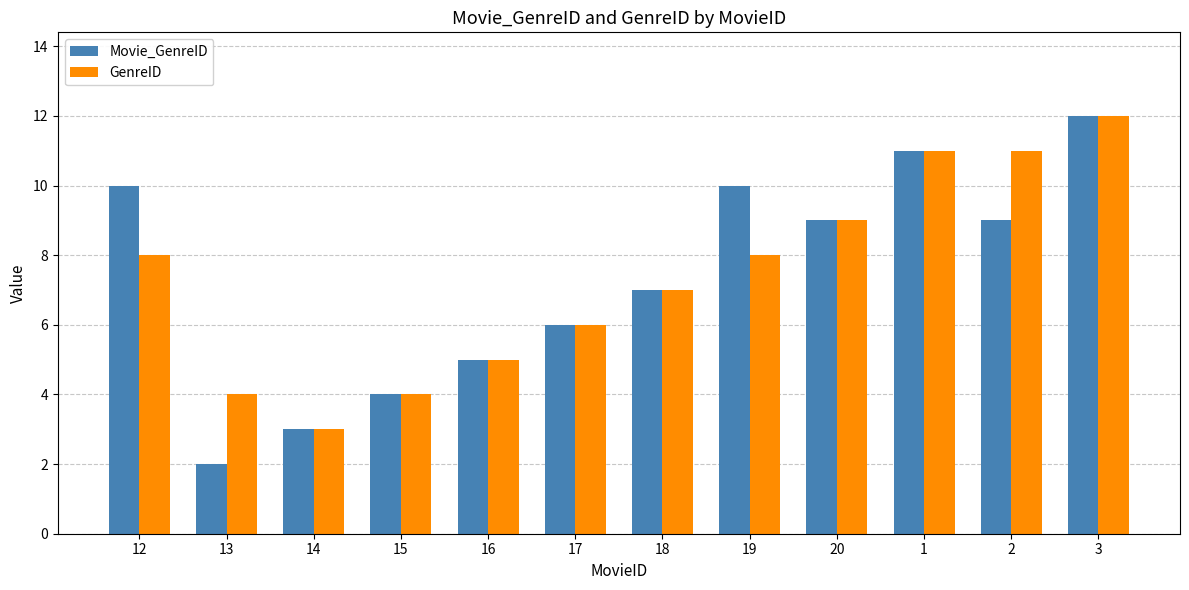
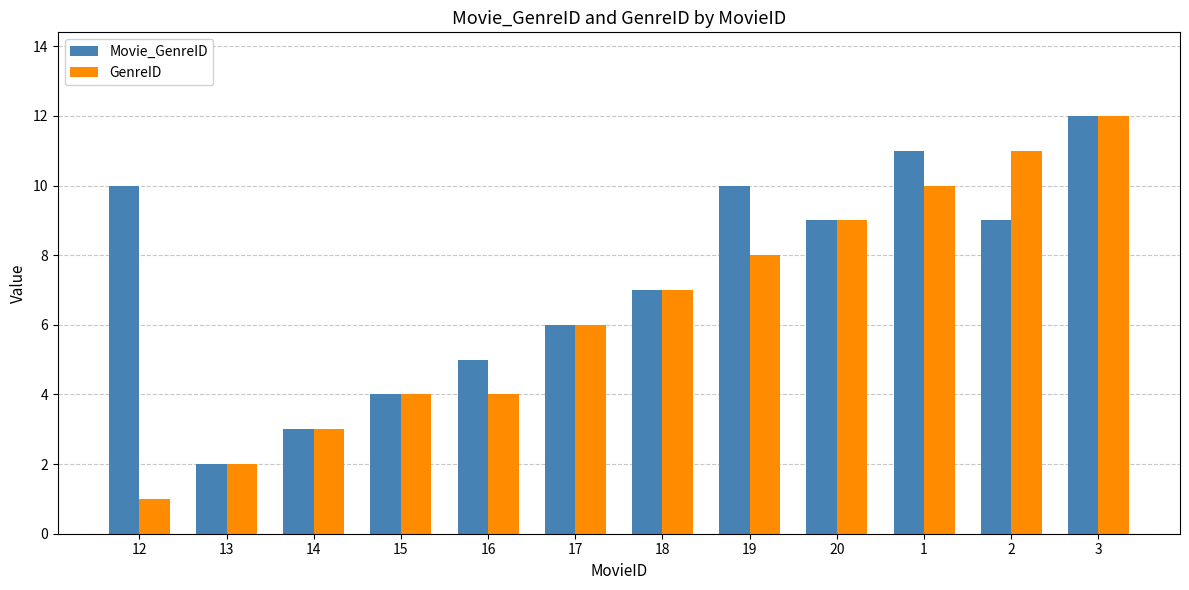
GenreID, 12: 8 -> 1
GenreID, 13: 4 -> 2
GenreID, 16: 5 -> 4
GenreID, 1: 11 -> 10
